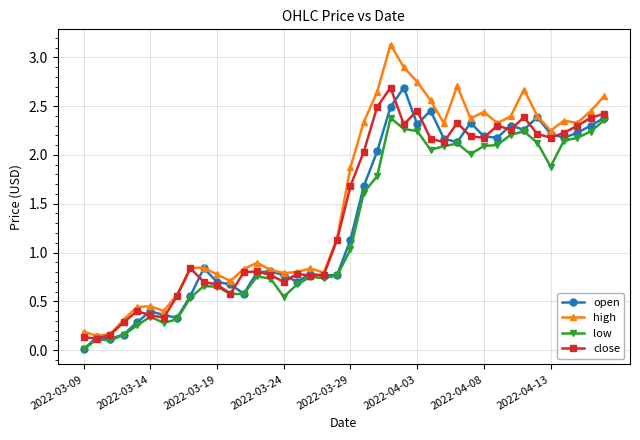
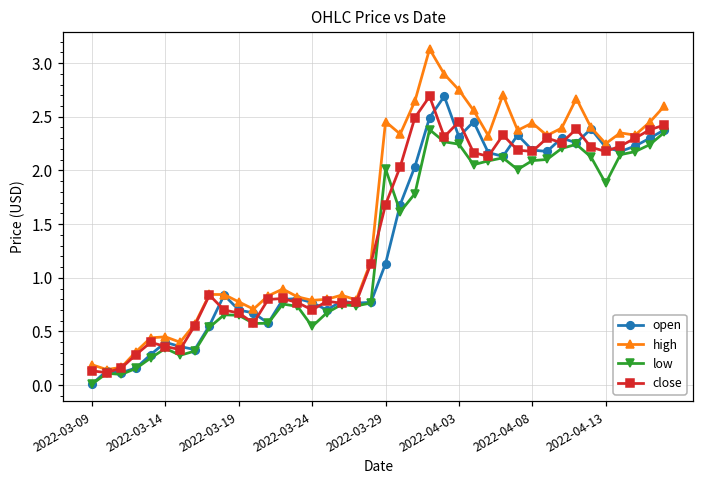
high, 2022-03-29: 1.9 -> 2.5
low, 2022-03-29: 1.0 -> 2.0
